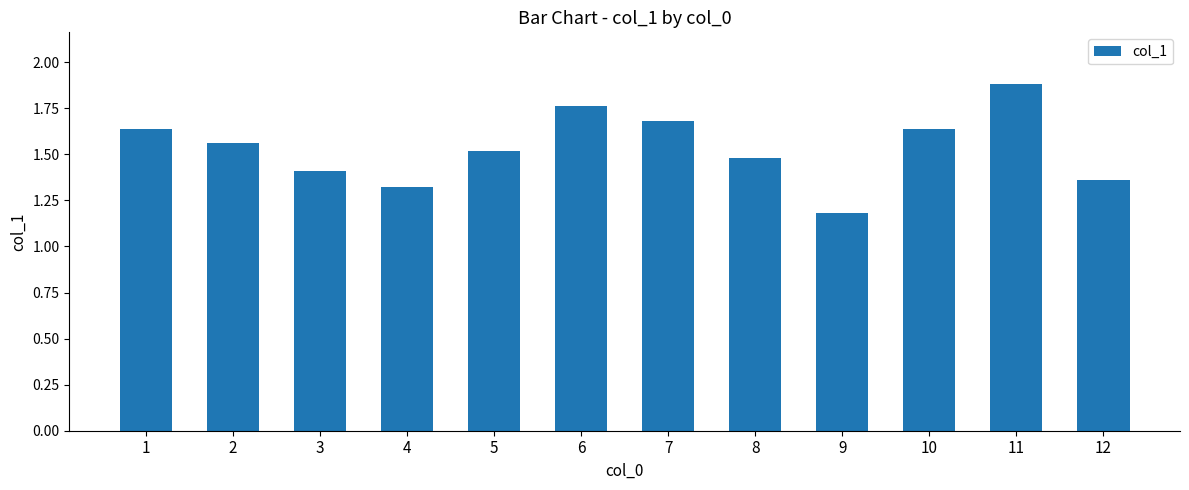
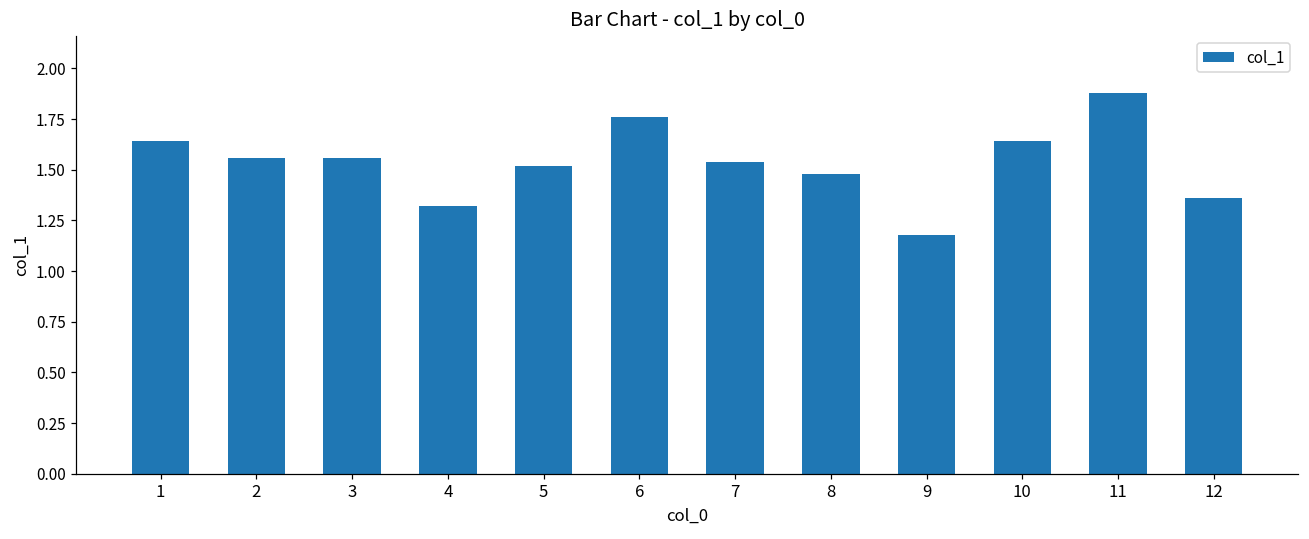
3: 1.41 -> 1.56
7: 1.68 -> 1.54
